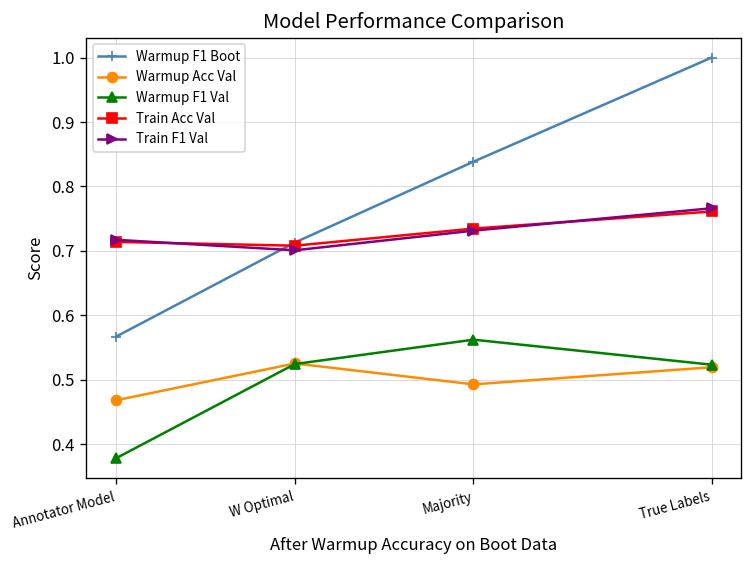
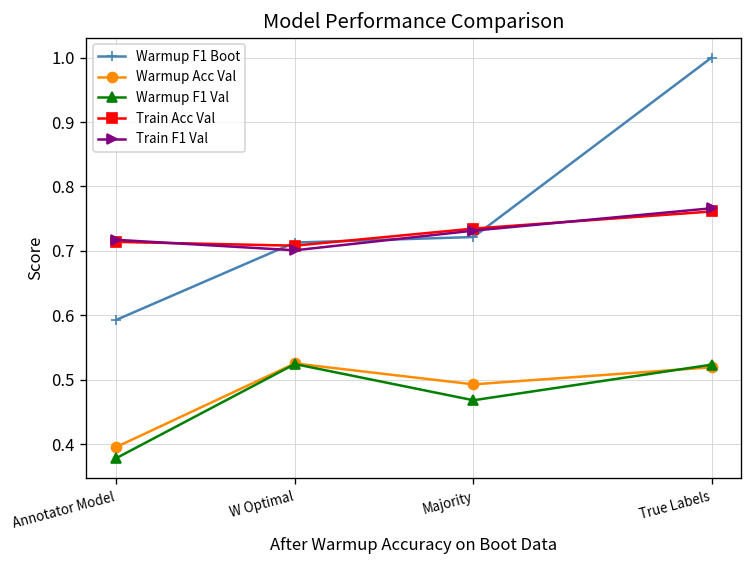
Warmup F1 Boot, Annotator Model: 0.57 -> 0.59
Warmup Acc Val, Annotator Model: 0.47 -> 0.40
Warmup F1 Boot, Majority: 0.84 -> 0.72
Warmup F1 Val, Majority: 0.56 -> 0.47
